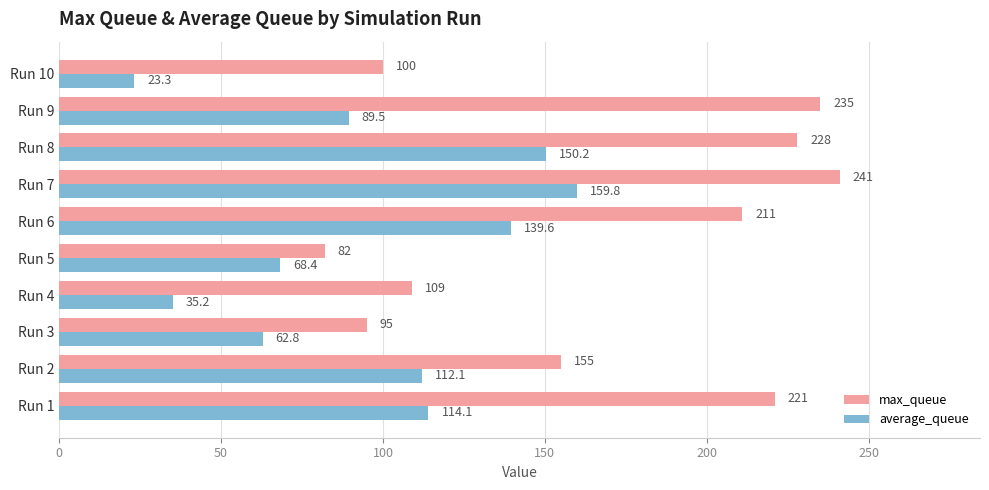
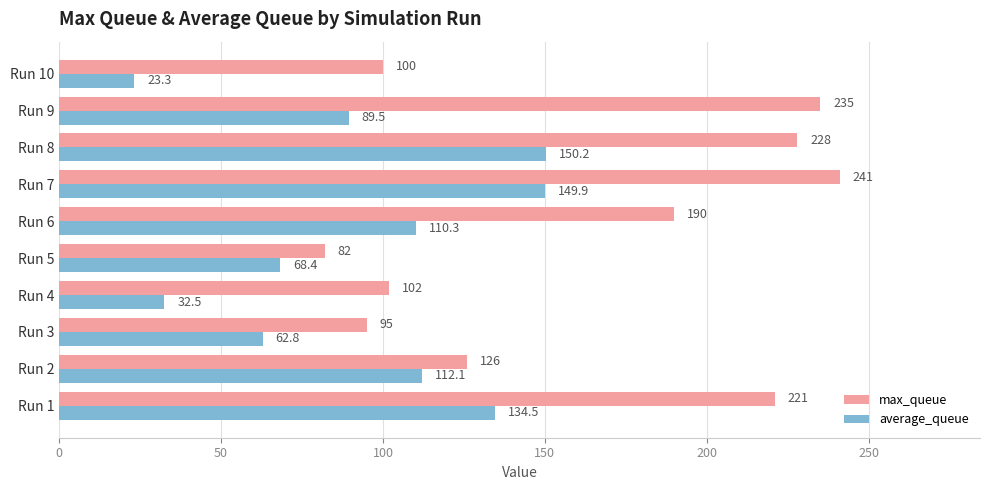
average_queue, Run 7: 159.8 -> 149.9
max_queue, Run 6: 211 -> 190
average_queue, Run 6: 139.6 -> 110.3
max_queue, Run 4: 109 -> 102
average_queue, Run 4: 35.2 -> 32.5
max_queue, Run 2: 155 -> 126
average_queue, Run 1: 114.1 -> 134.5
